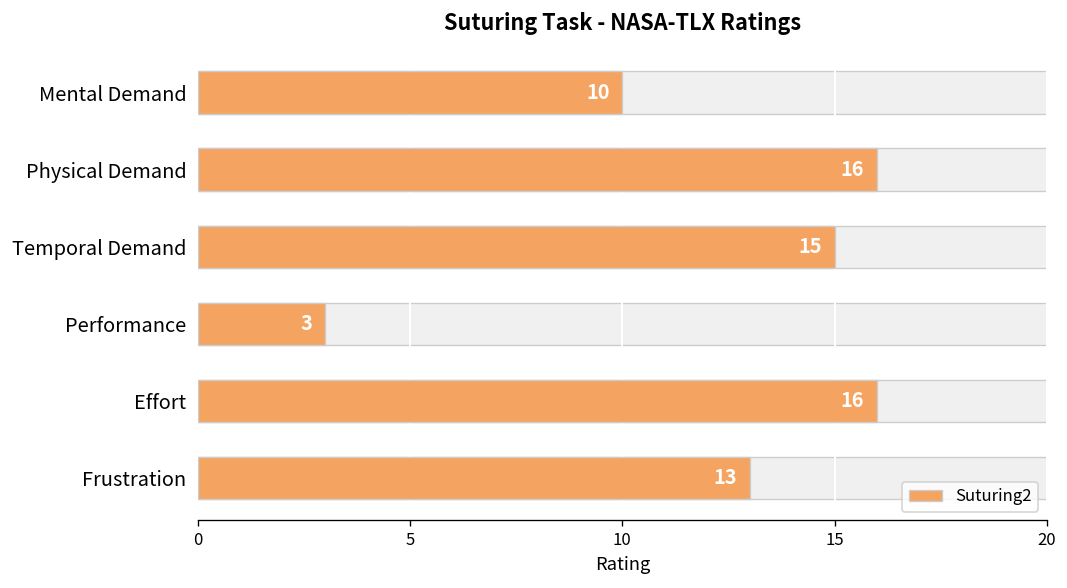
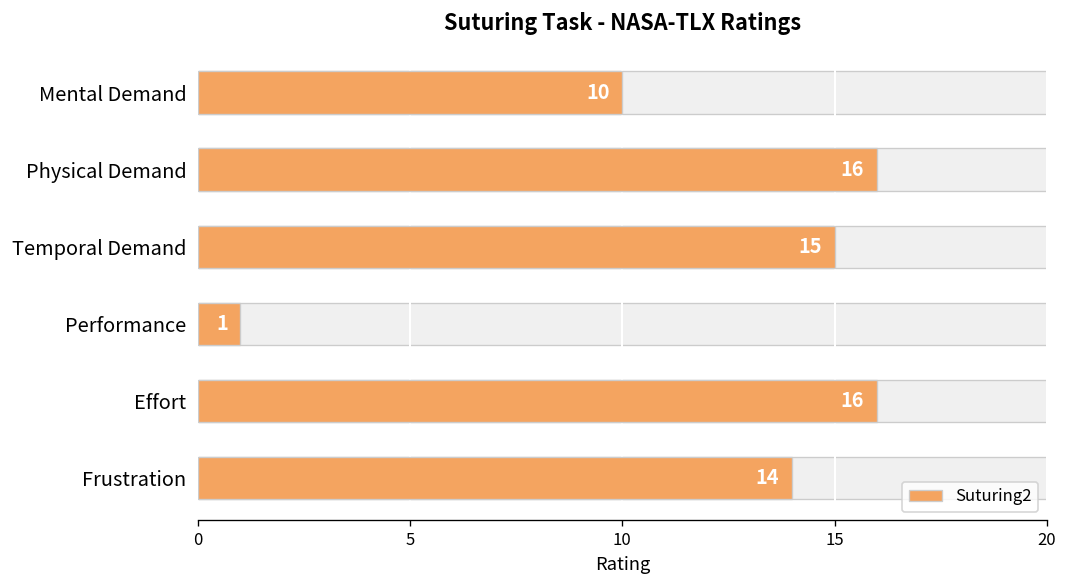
Suturing2, Performance: 3 -> 1
Suturing2, Frustration: 13 -> 14
